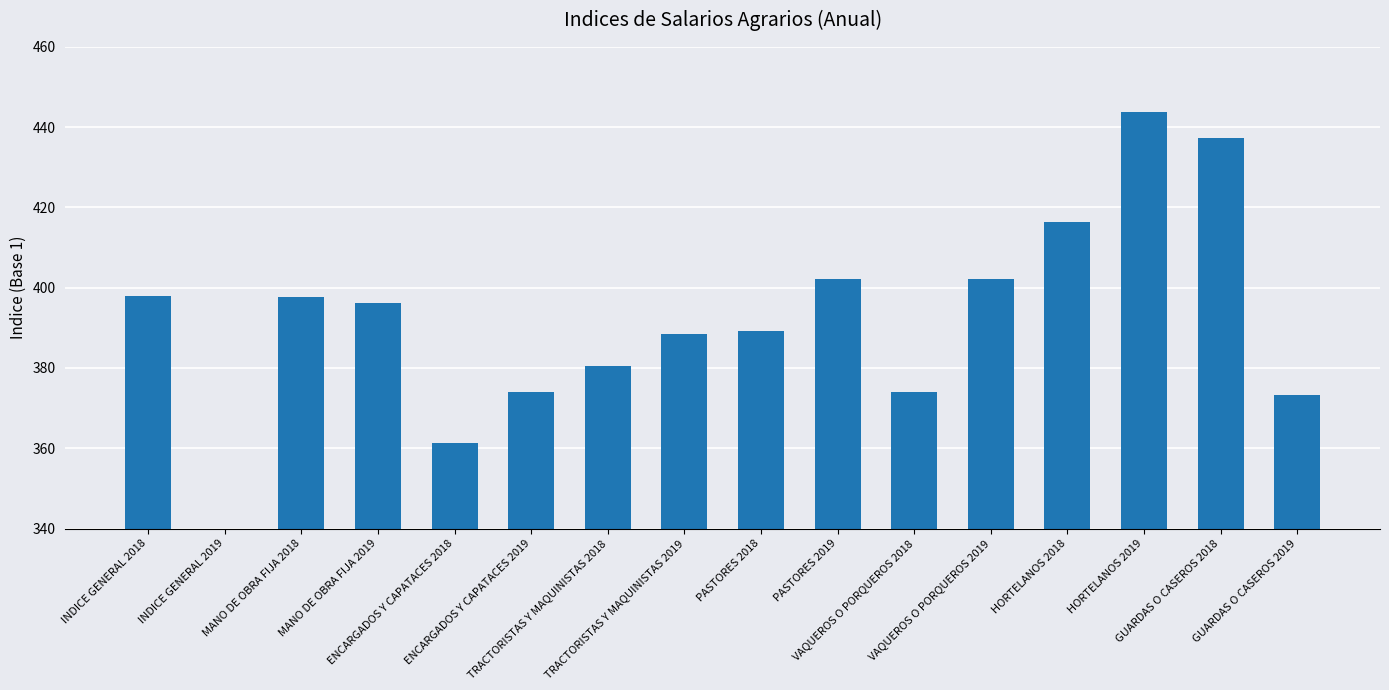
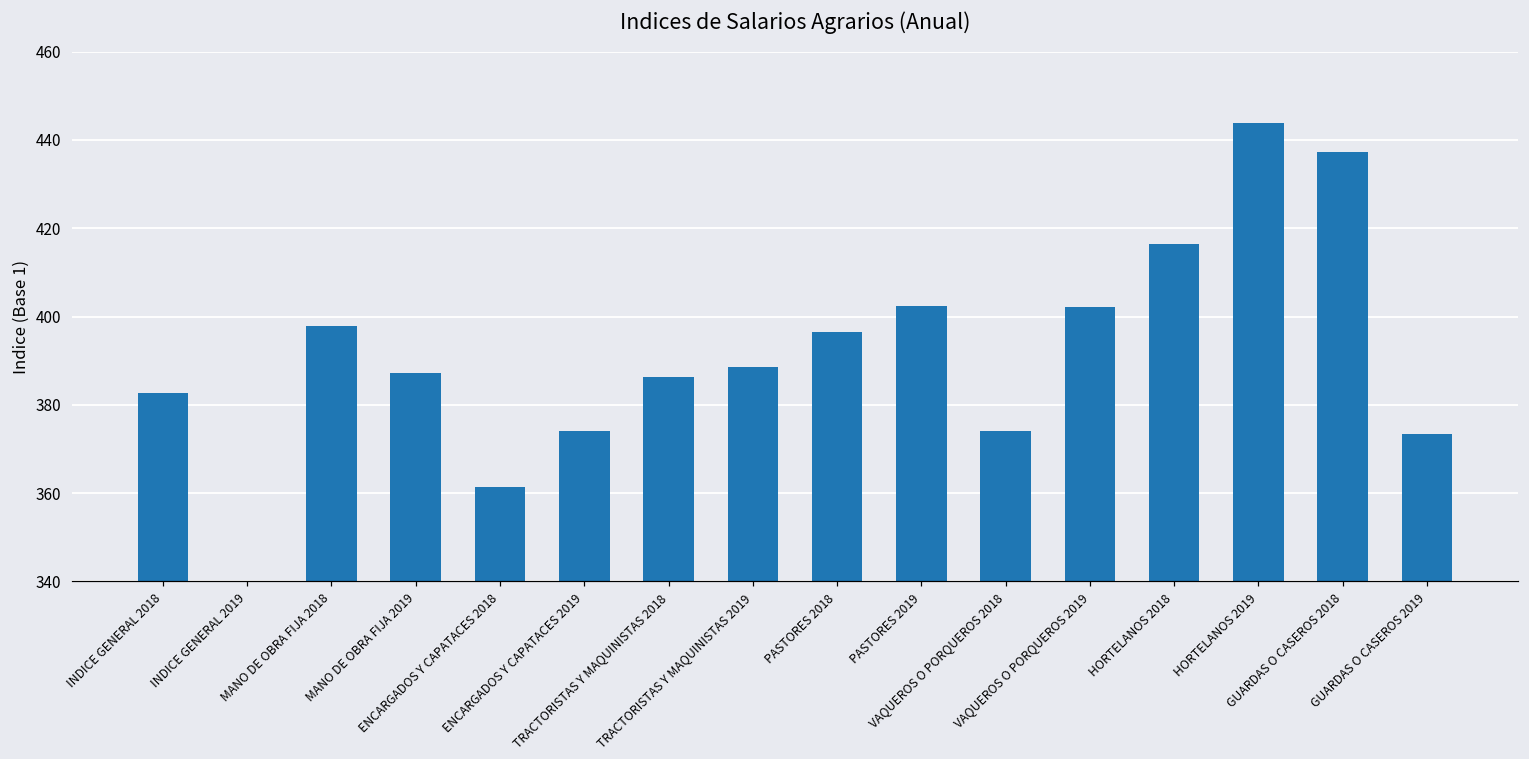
INDICE GENERAL 2018: 398 -> 383
MANO DE OBRA FIJA 2019: 396 -> 387
TRACTORISTAS Y MAQUINISTAS 2018: 381 -> 386
PASTORES 2018: 389 -> 396
